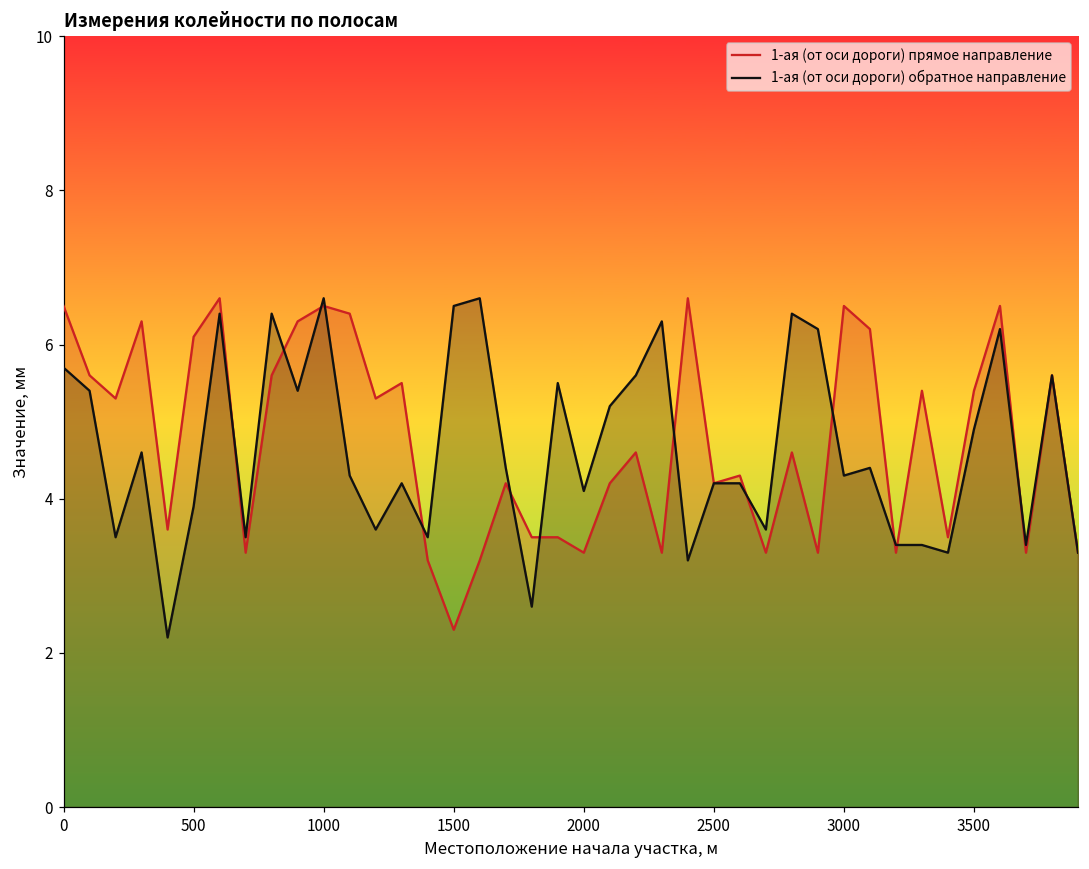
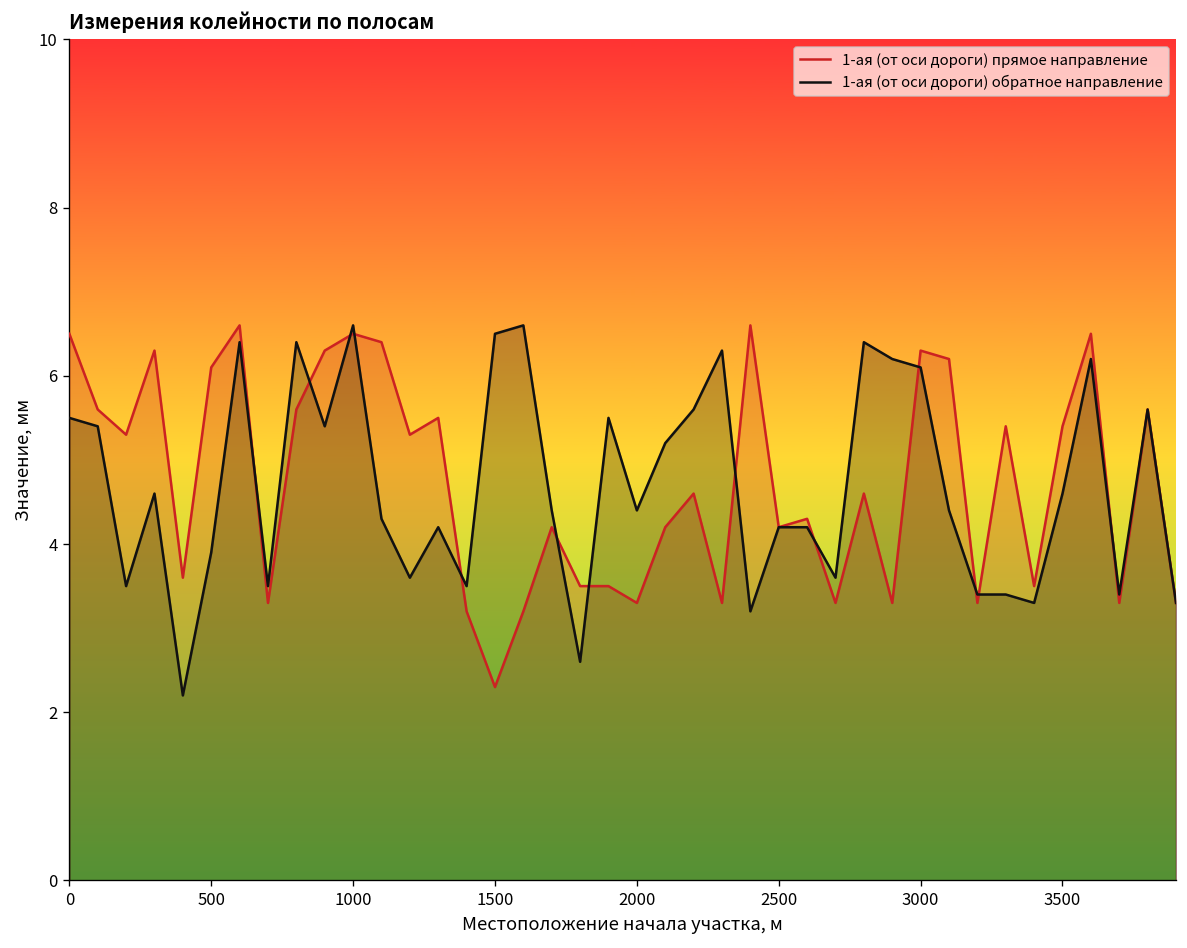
1-ая (от оси дороги) обратное направление, 0: 5.7 -> 5.5
1-ая (от оси дороги) обратное направление, 2000: 4.1 -> 4.4
1-ая (от оси дороги) прямое направление, 3000: 6.5 -> 6.3
1-ая (от оси дороги) обратное направление, 3000: 4.3 -> 6.1
1-ая (от оси дороги) обратное направление, 3500: 4.9 -> 4.6
